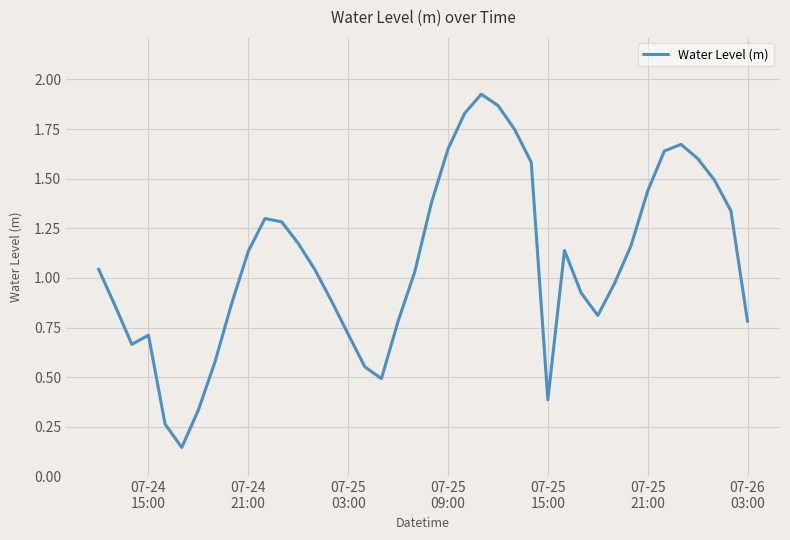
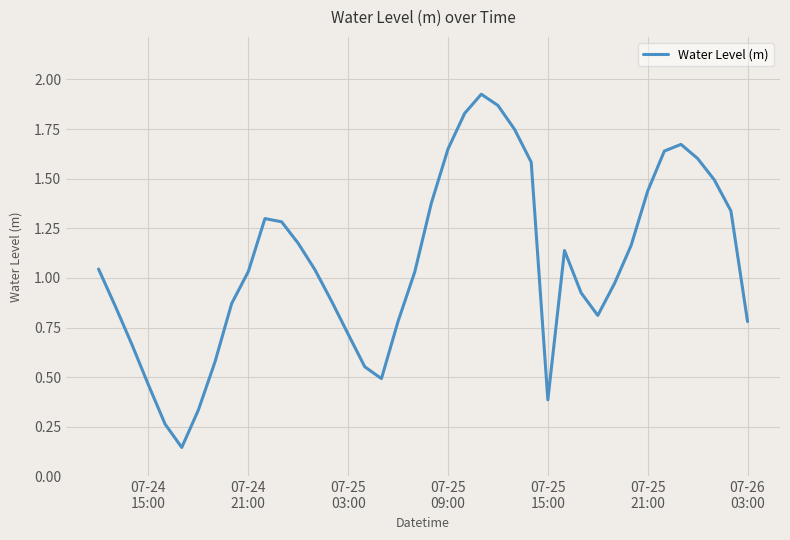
07-24 15:00: 0.71 -> 0.46
07-24 21:00: 1.13 -> 1.03
